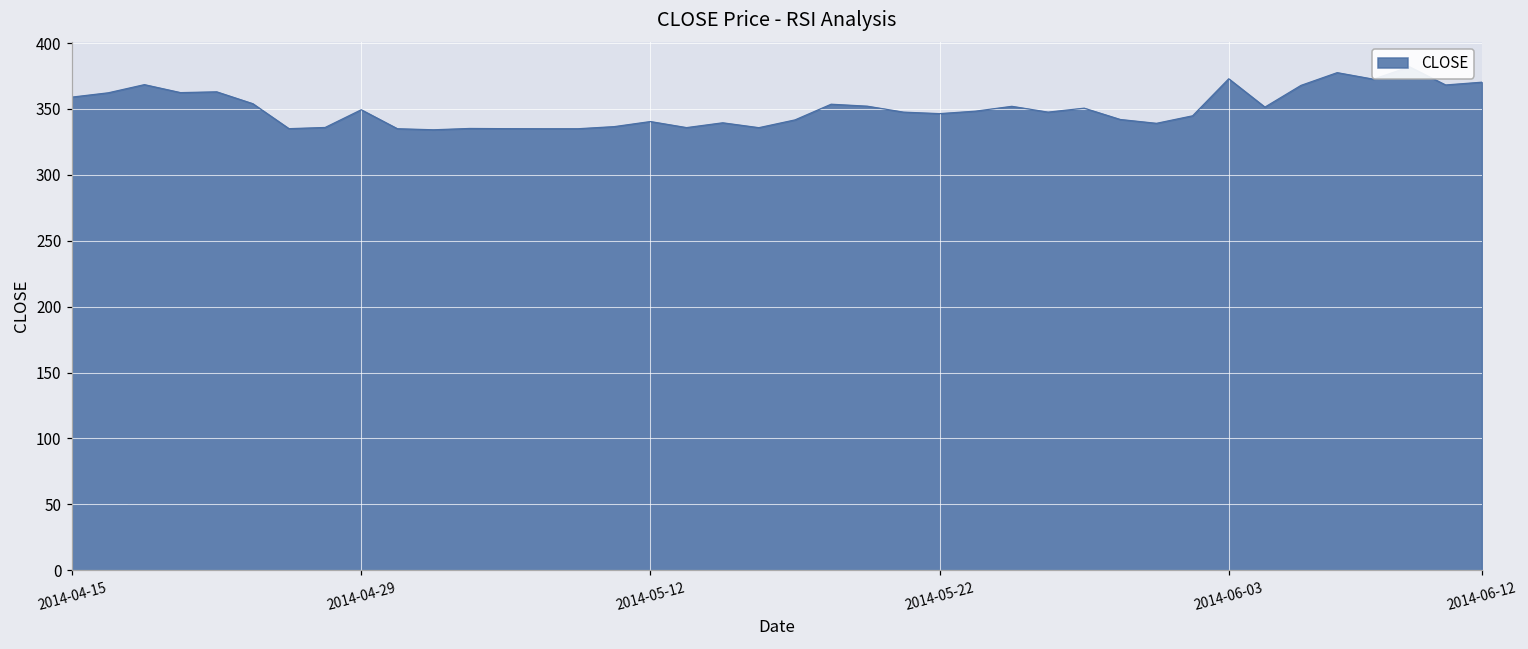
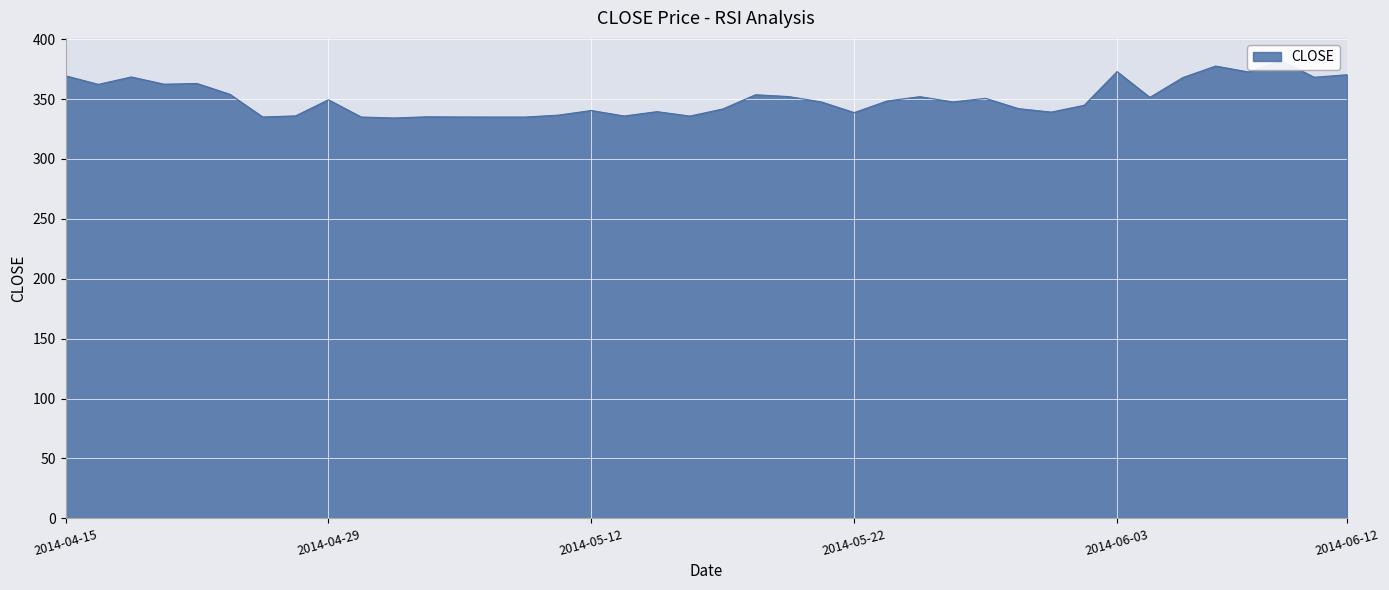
2014-04-15: 359 -> 369
2014-05-22: 346 -> 339
